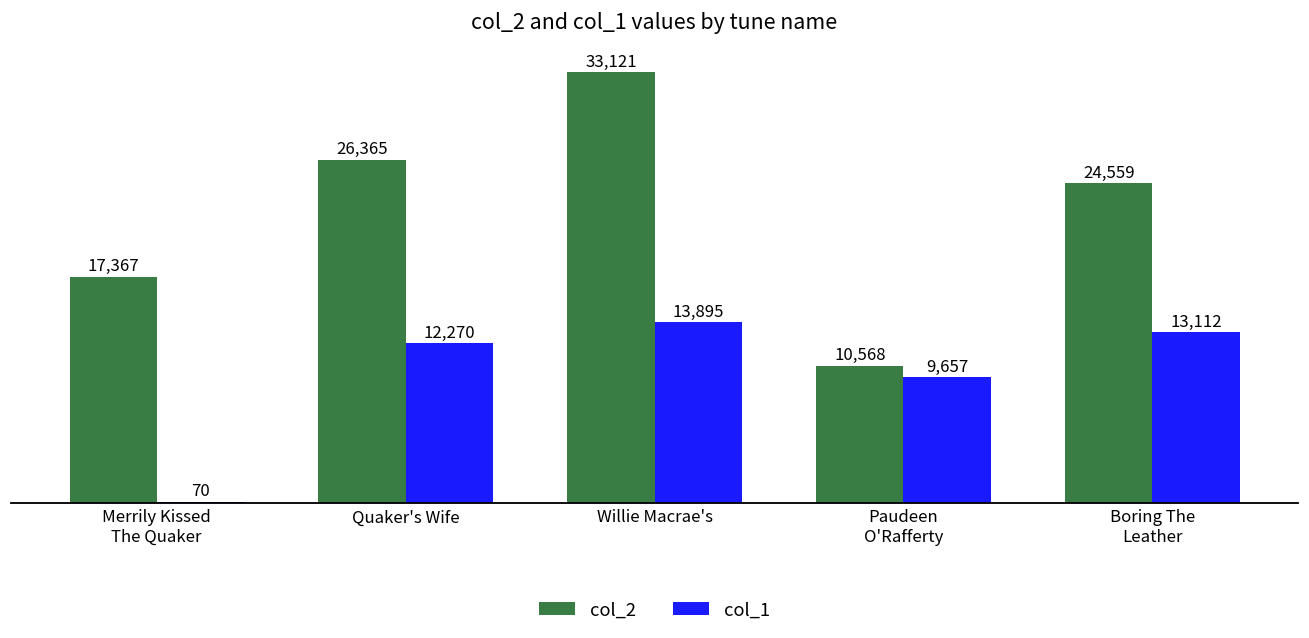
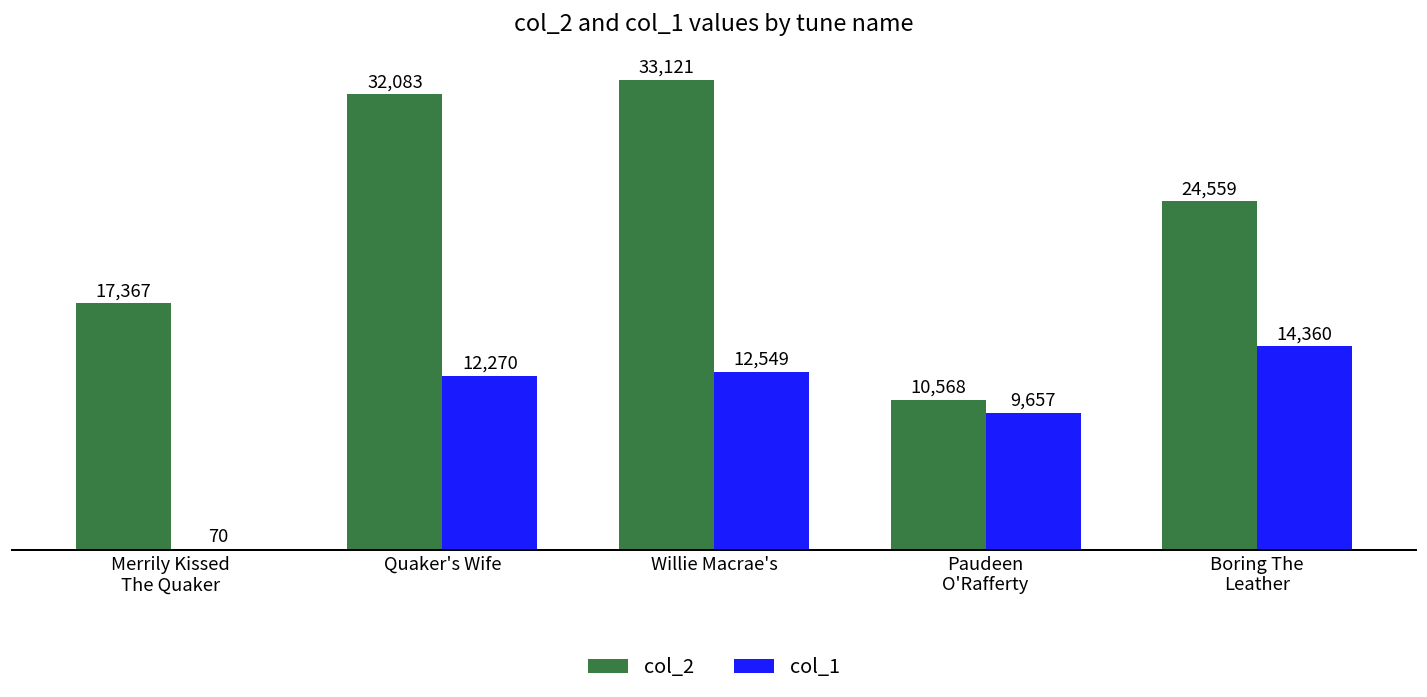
col_2, Quaker's Wife: 26,365 -> 32,083
col_1, Willie Macrae's: 13,895 -> 12,549
col_1, Boring The Leather: 13,112 -> 14,360
